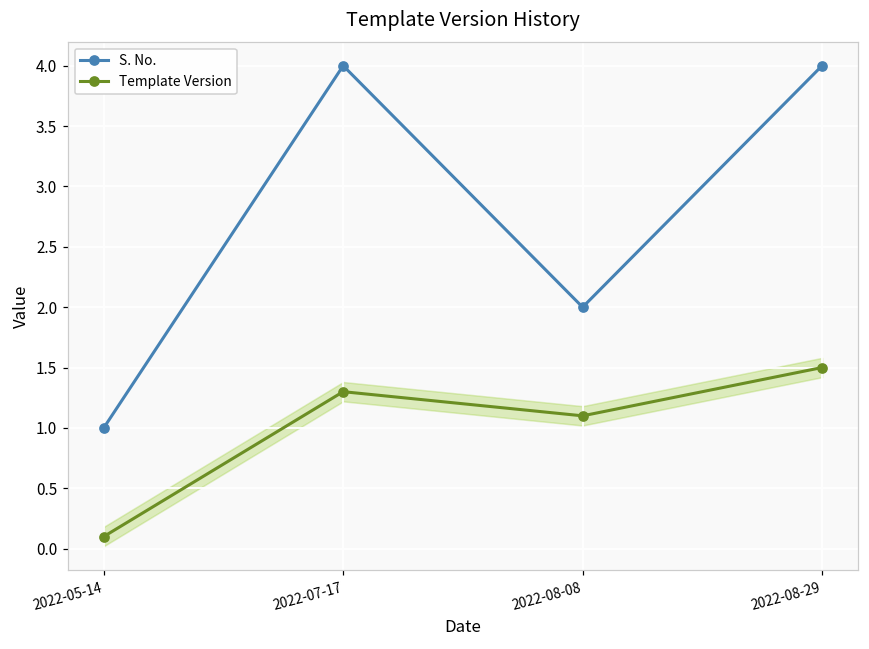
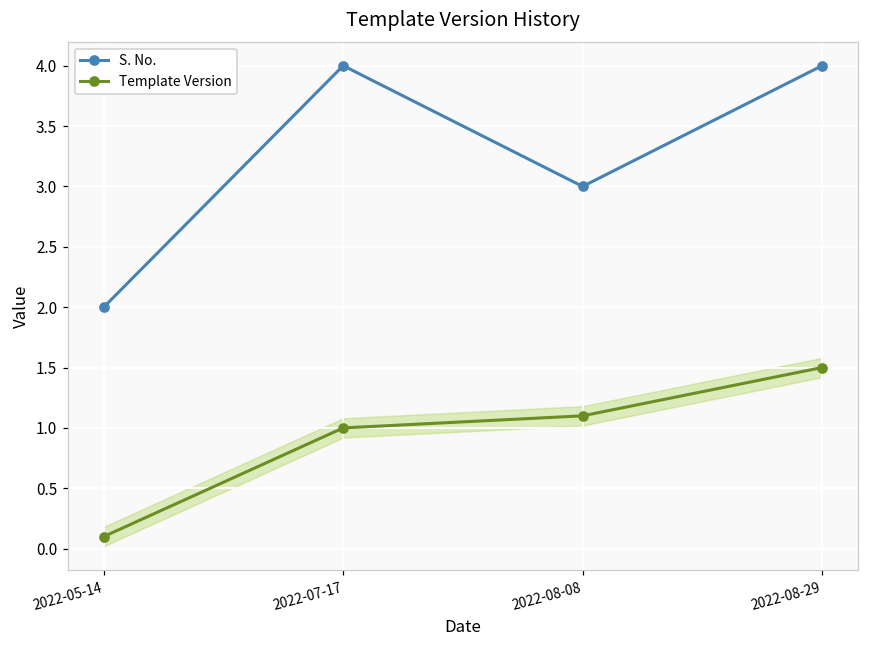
S. No., 2022-05-14: 1 -> 2
Template Version, 2022-07-17: 1.3 -> 1.0
S. No., 2022-08-08: 2 -> 3
